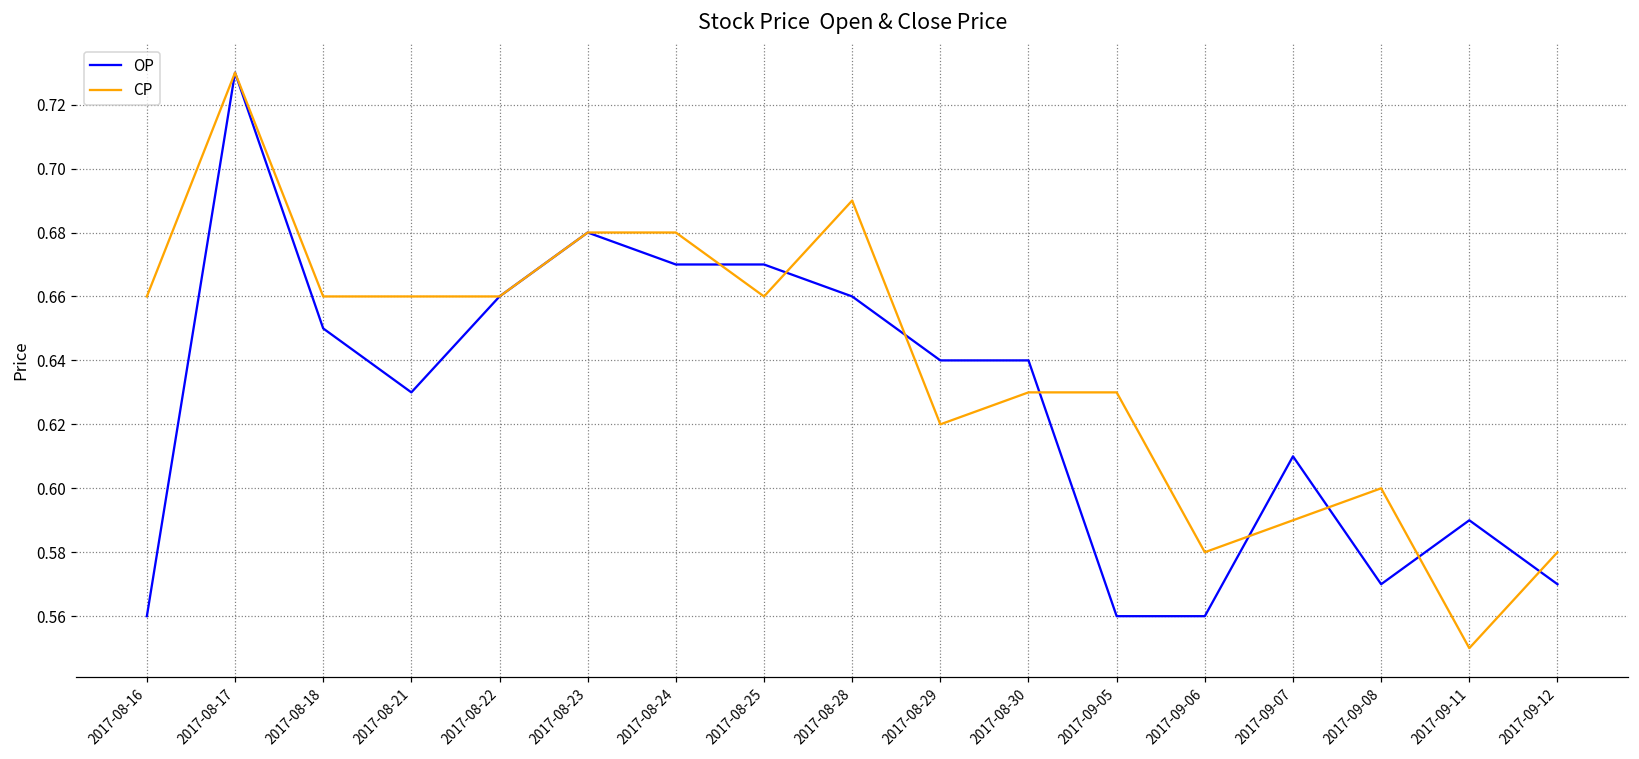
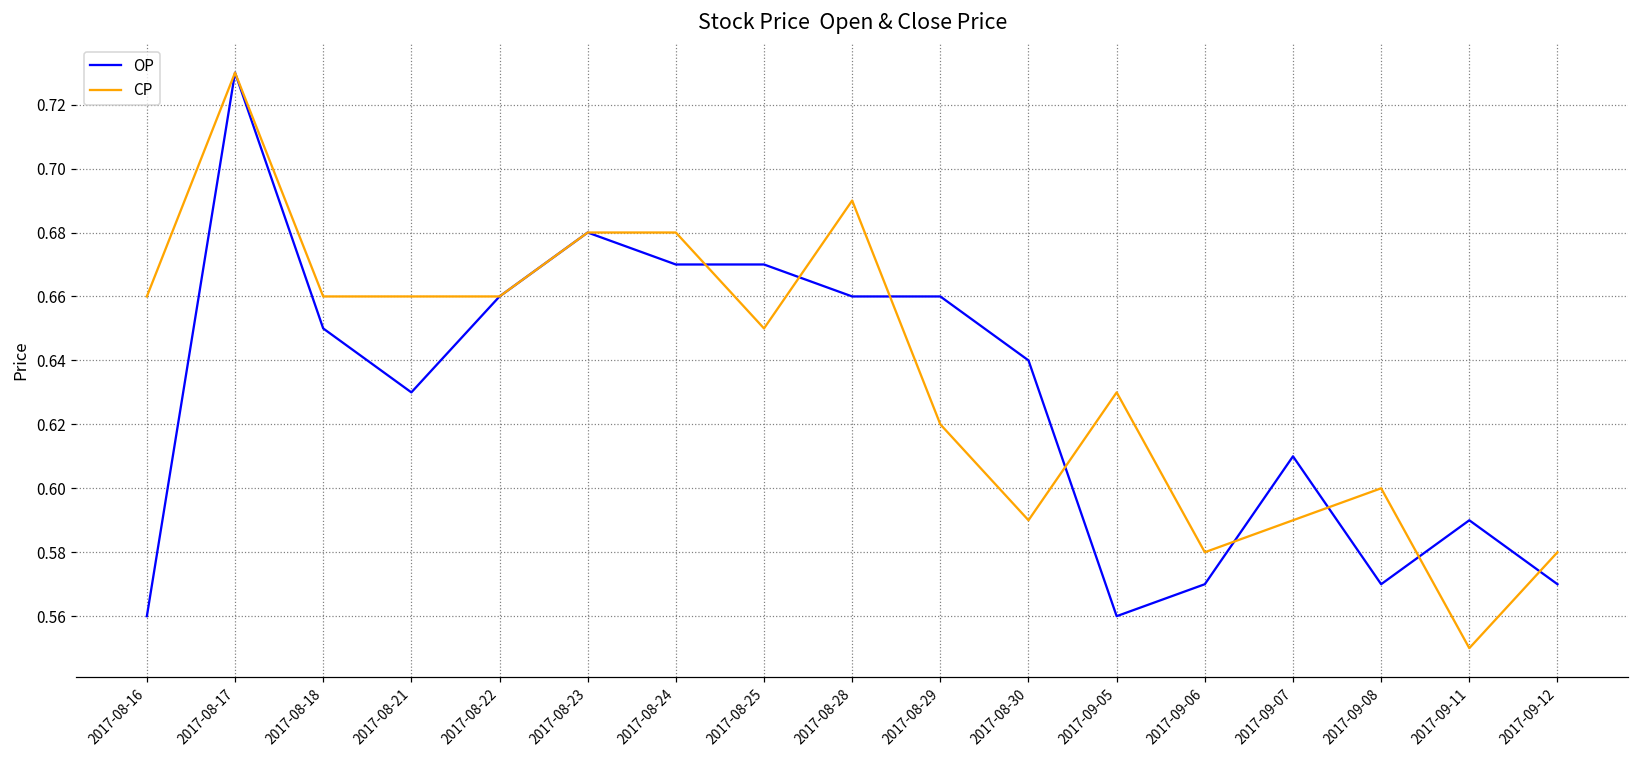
CP, 2017-08-25: 0.66 -> 0.65
OP, 2017-08-29: 0.64 -> 0.66
CP, 2017-08-30: 0.63 -> 0.59
OP, 2017-09-06: 0.56 -> 0.57
